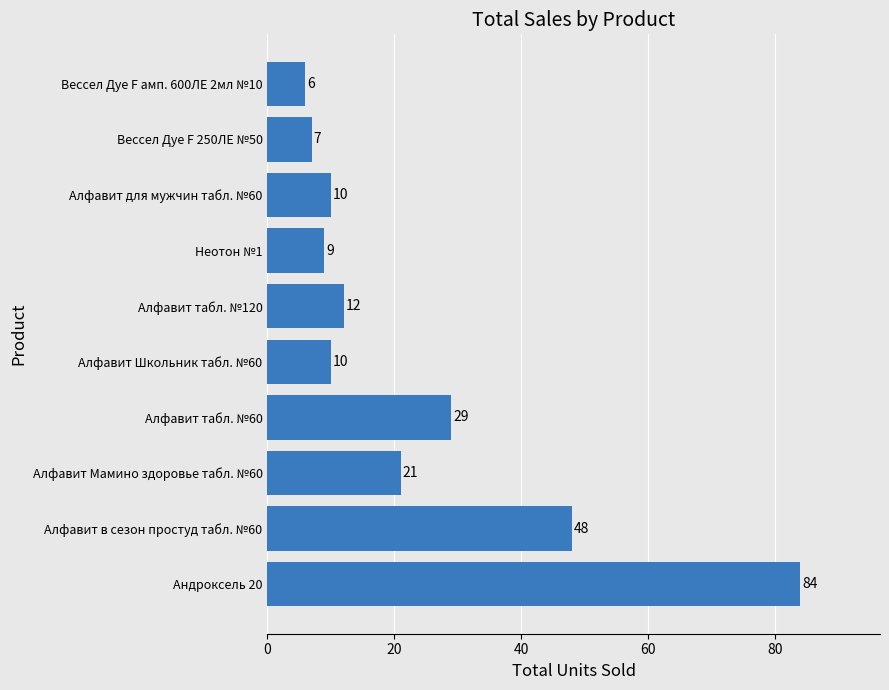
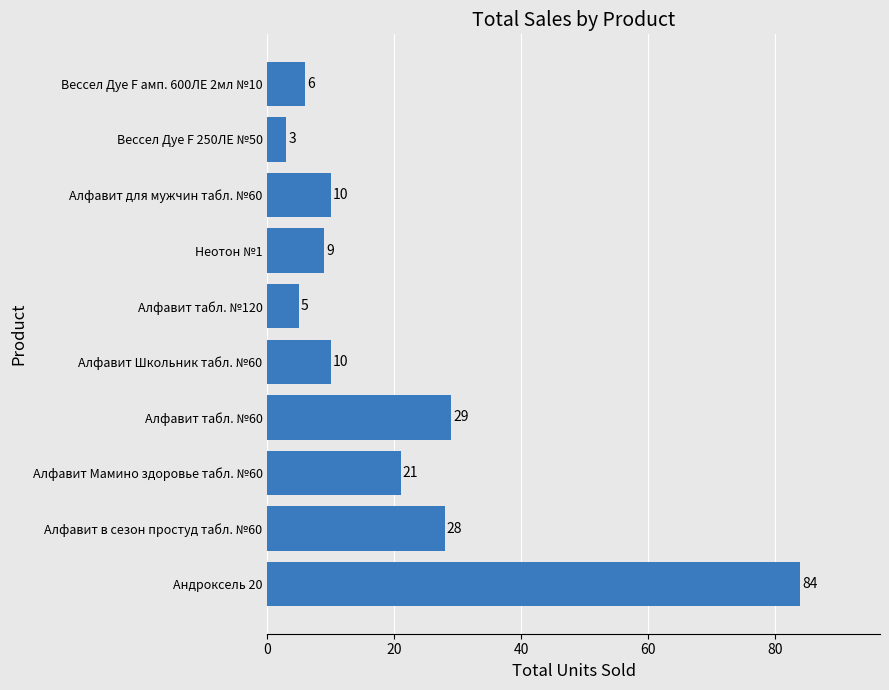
Вессел Дуе F 250ЛЕ №50: 7 -> 3
Алфавит табл. №120: 12 -> 5
Алфавит в сезон простуд табл. №60: 48 -> 28
